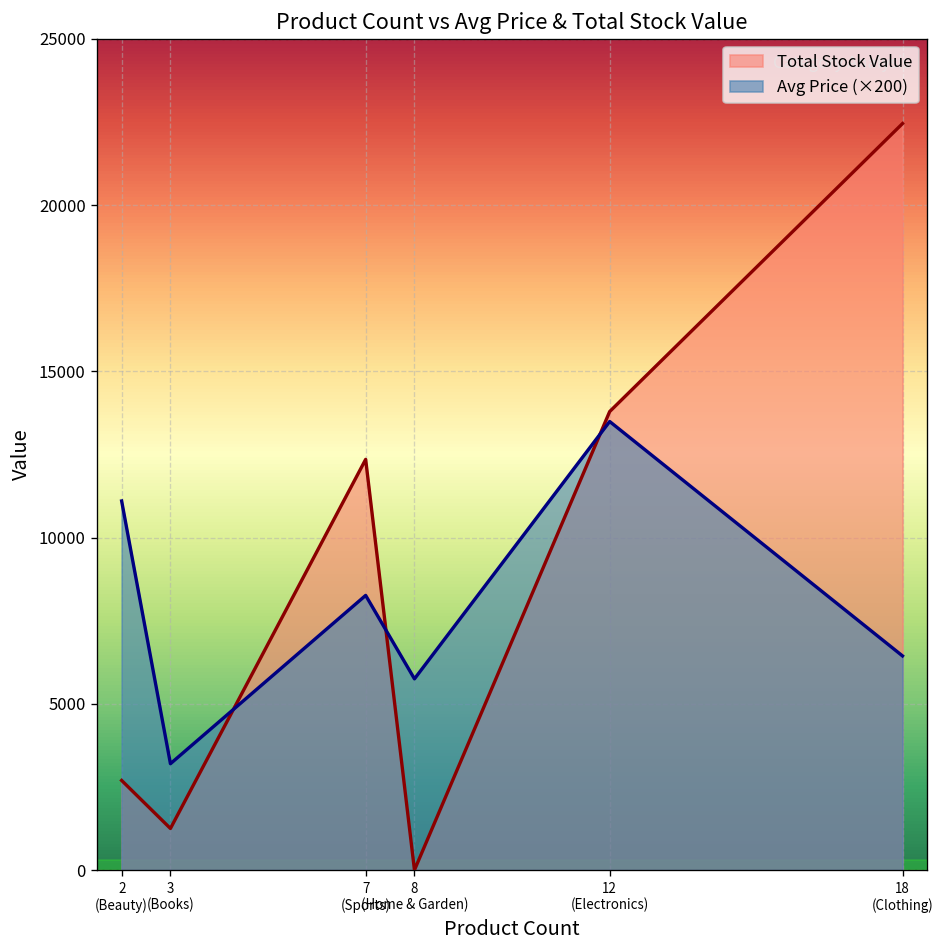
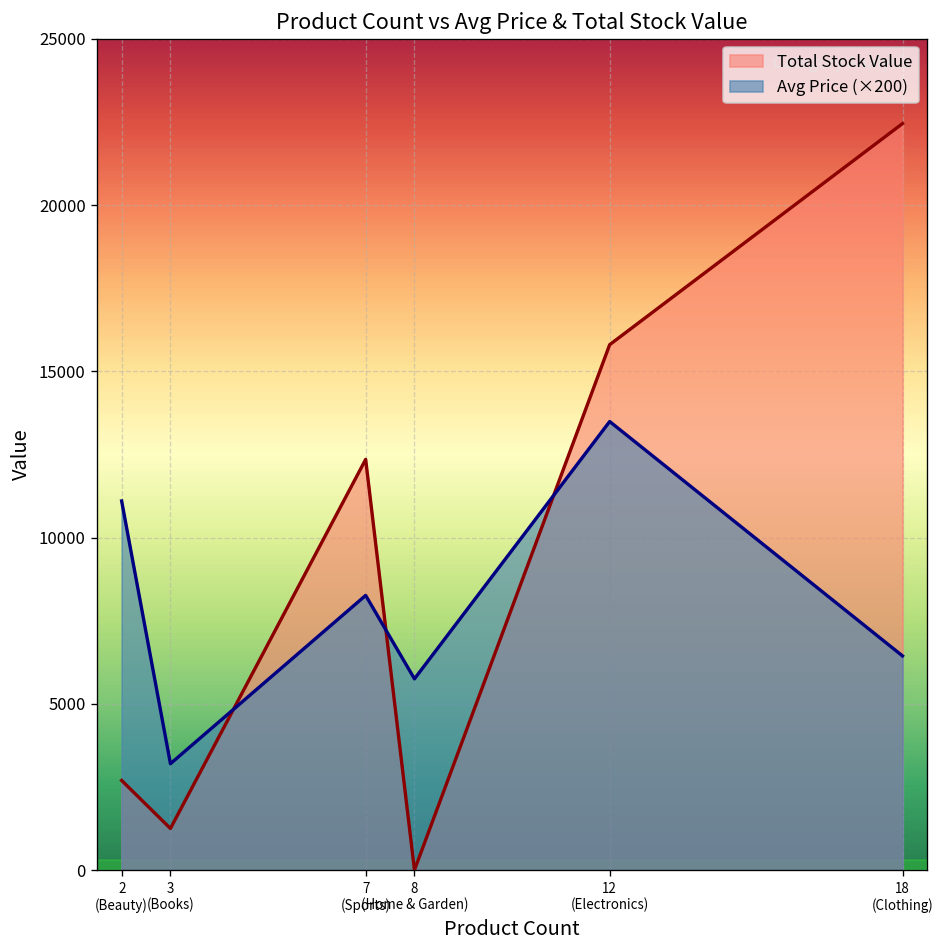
Total Stock Value, 12 (Electronics): 13800 -> 15800
